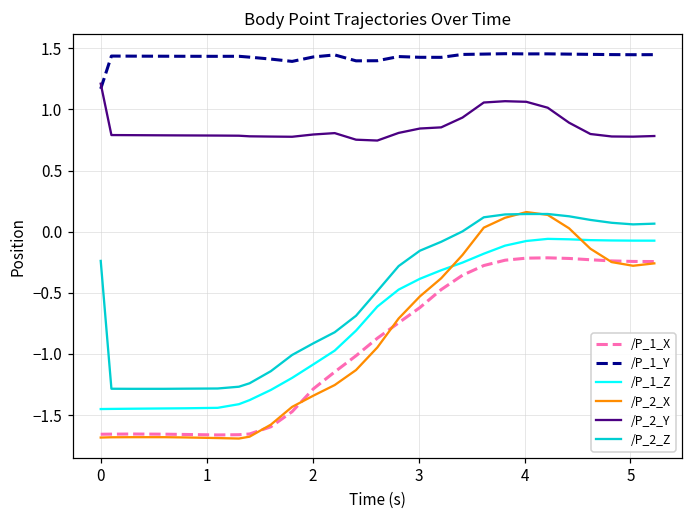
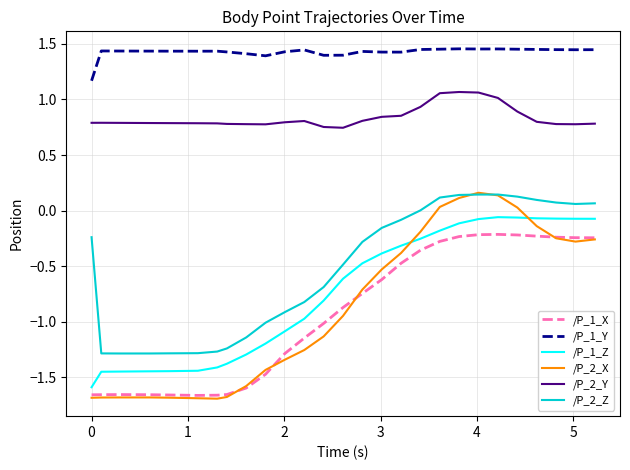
/P_1_Z, 0: -1.45 -> -1.59
/P_2_Y, 0: 1.21 -> 0.79
